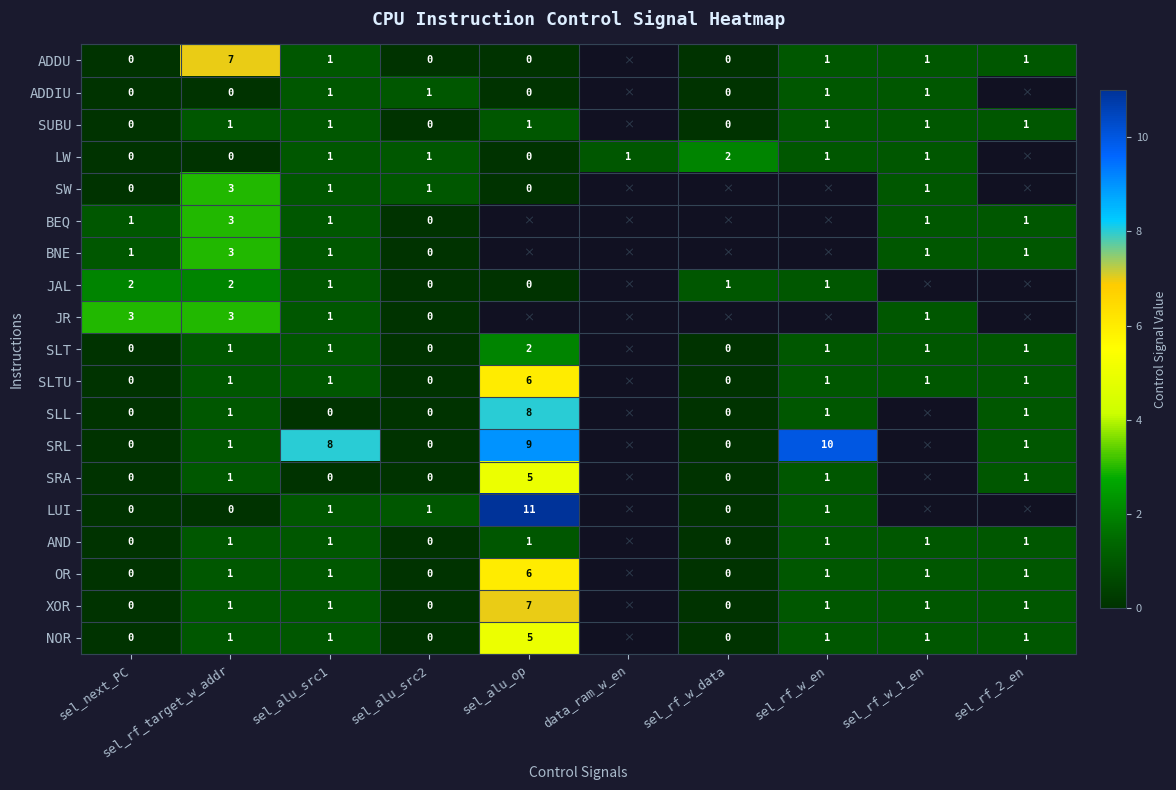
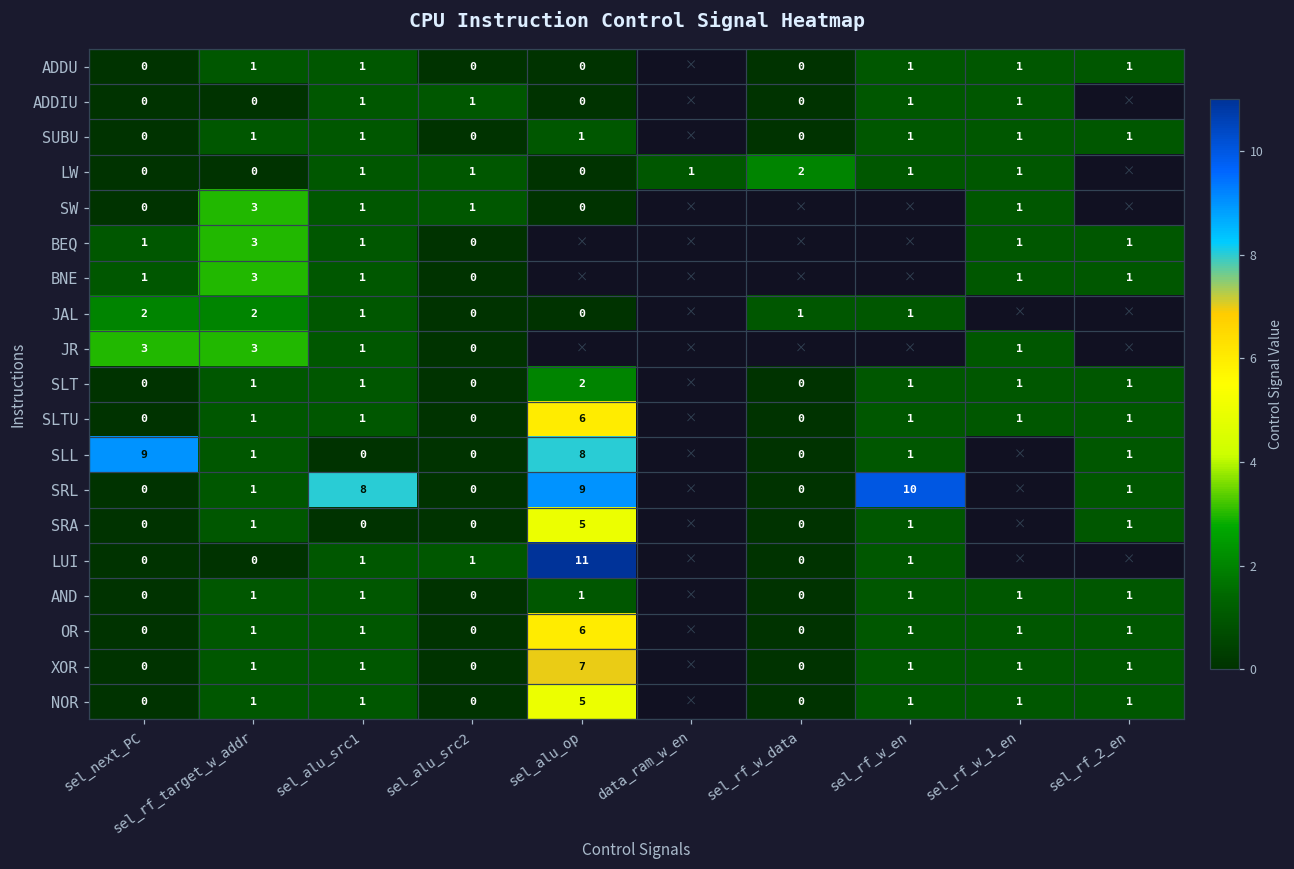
ADDU, sel_rf_target_w_addr: 7 -> 1
SLL, sel_next_PC: 0 -> 9
